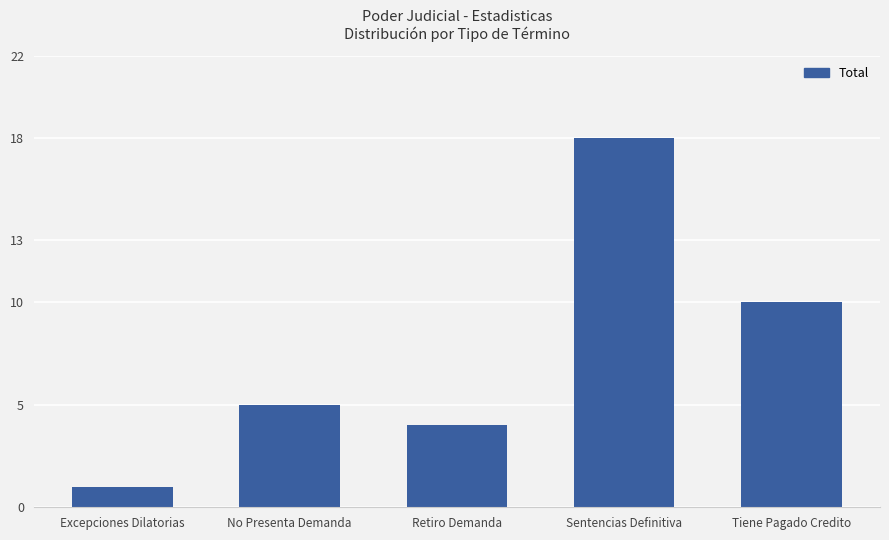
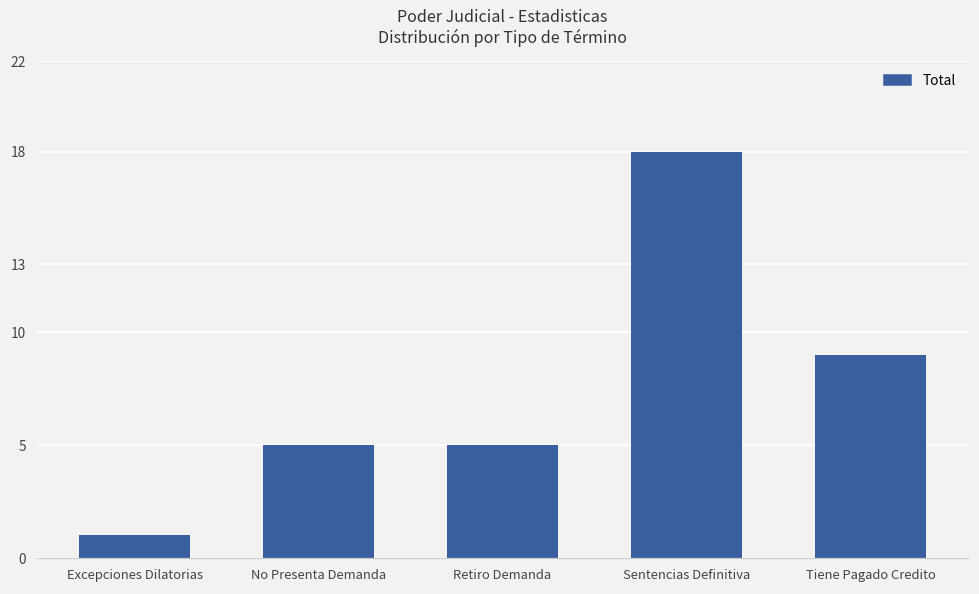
Retiro Demanda: 4 -> 5
Tiene Pagado Credito: 10 -> 9
